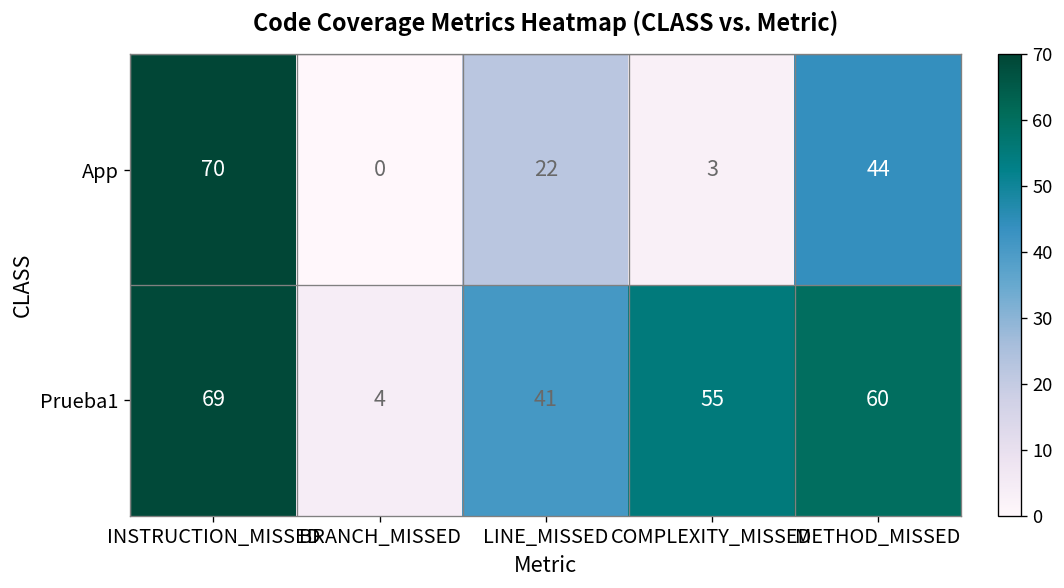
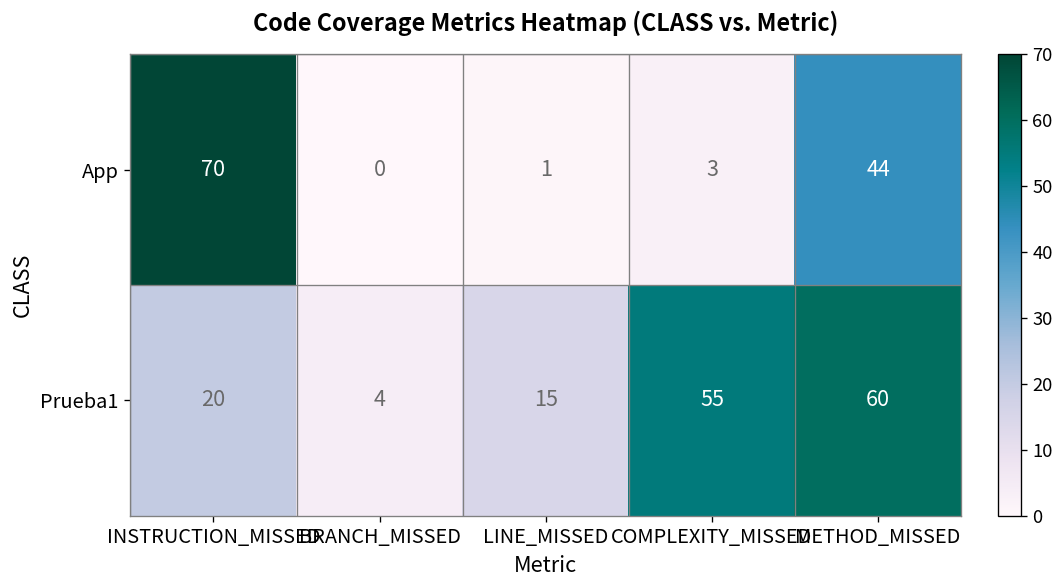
App, LINE_MISSED: 22 -> 1
Prueba1, INSTRUCTION_MISSED: 69 -> 20
Prueba1, LINE_MISSED: 41 -> 15
